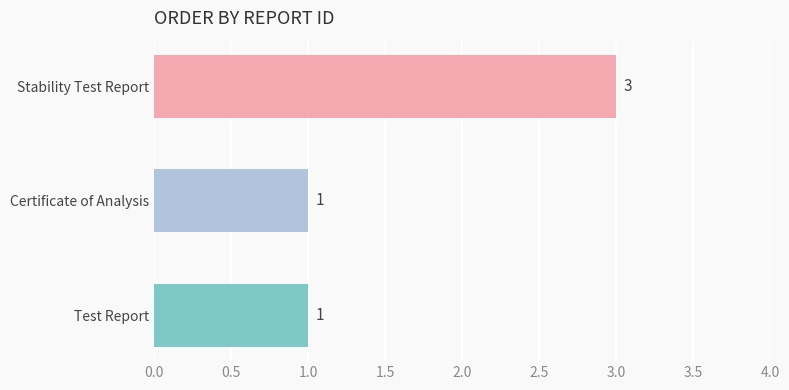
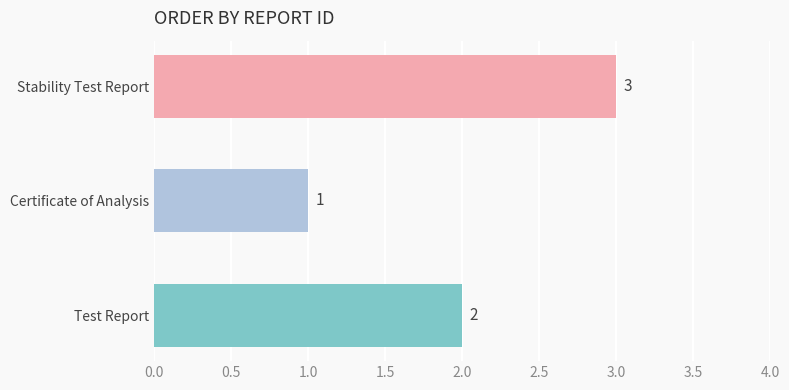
Test Report: 1 -> 2
